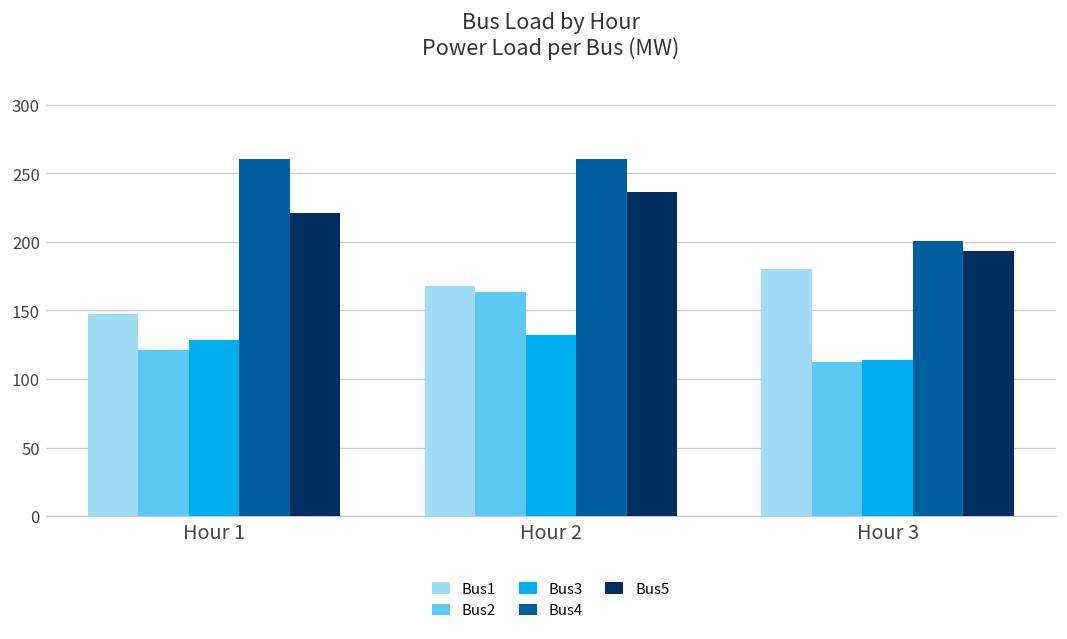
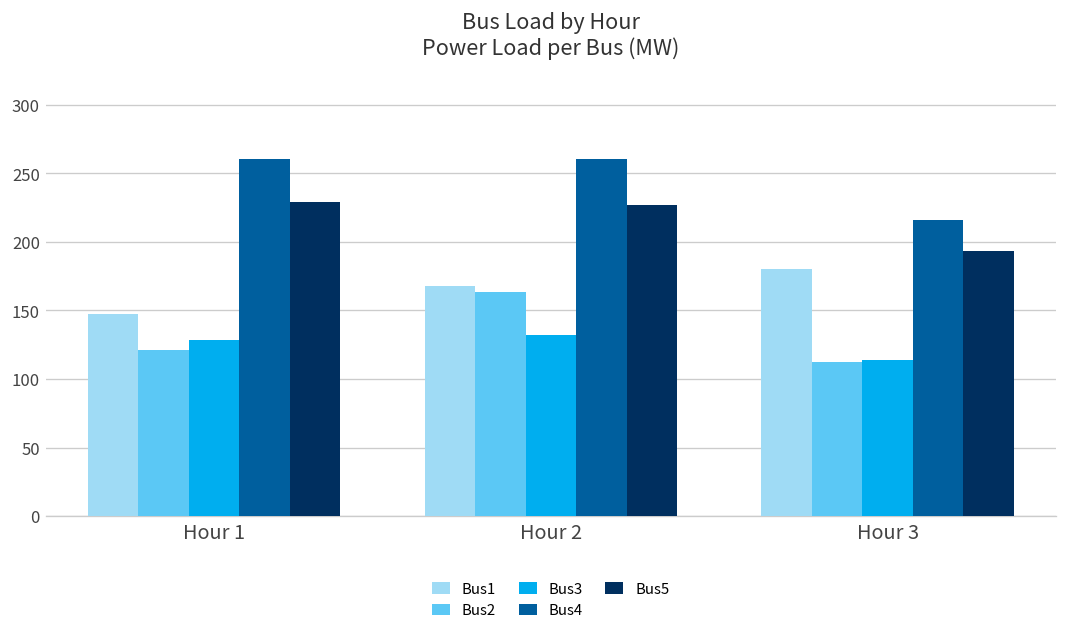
Bus5, Hour 1: 221 -> 229
Bus5, Hour 2: 236 -> 227
Bus4, Hour 3: 201 -> 216
